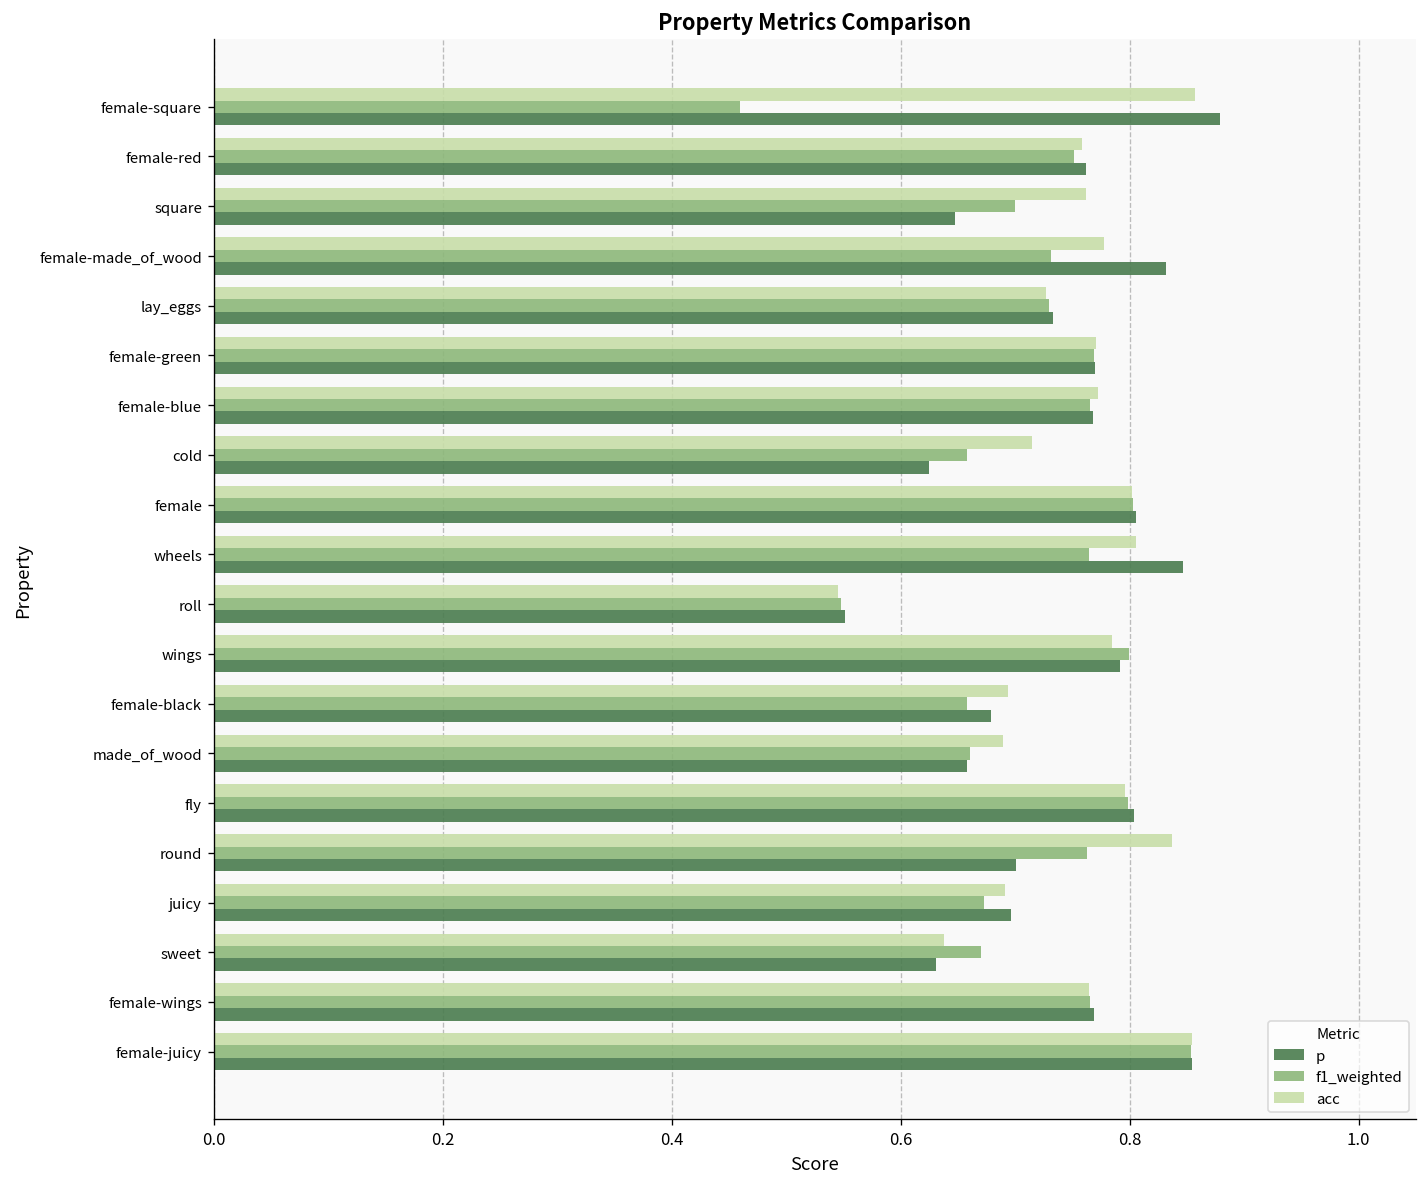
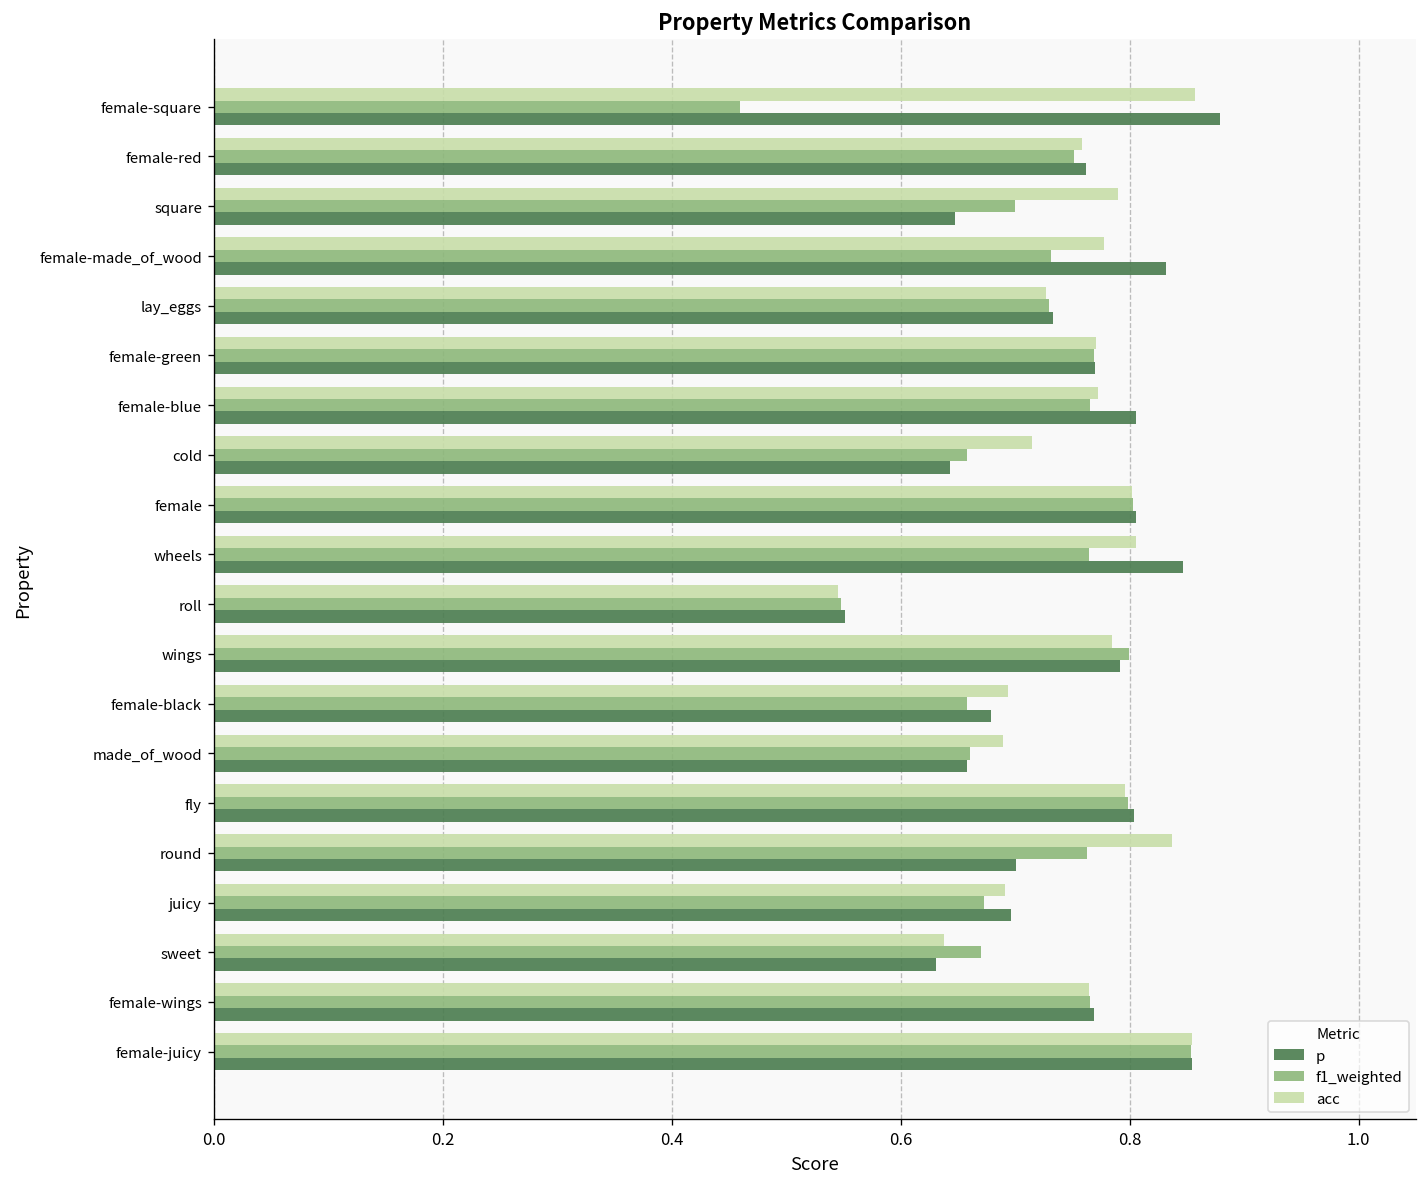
acc, square: 0.76 -> 0.79
p, female-blue: 0.77 -> 0.81
p, cold: 0.62 -> 0.64
